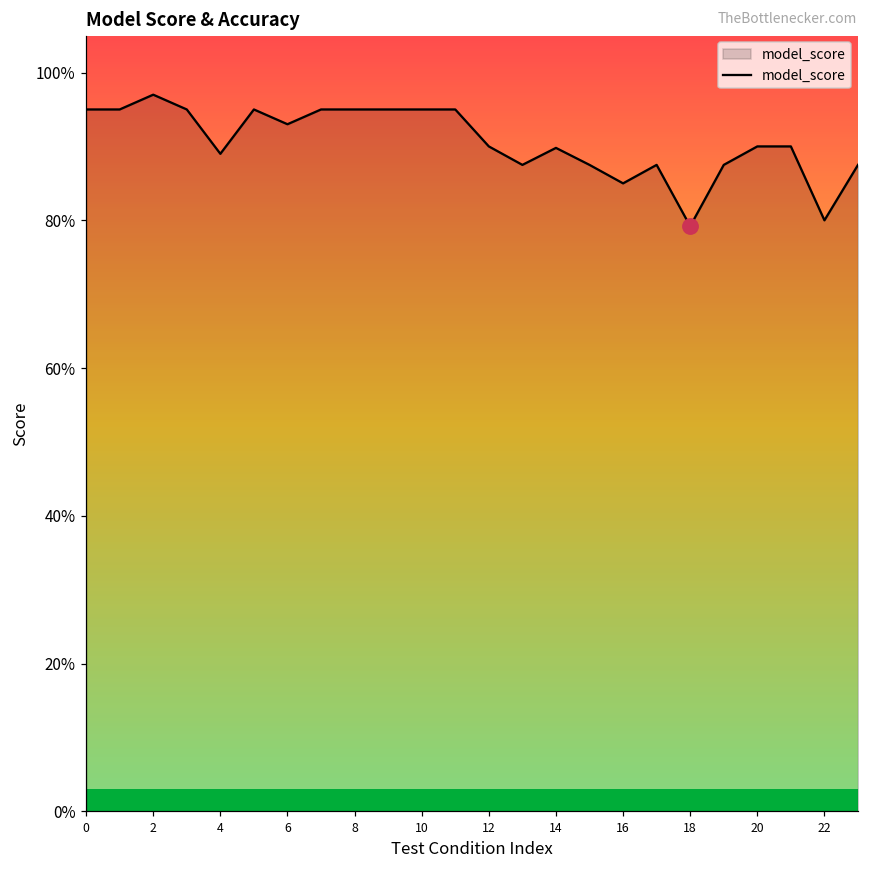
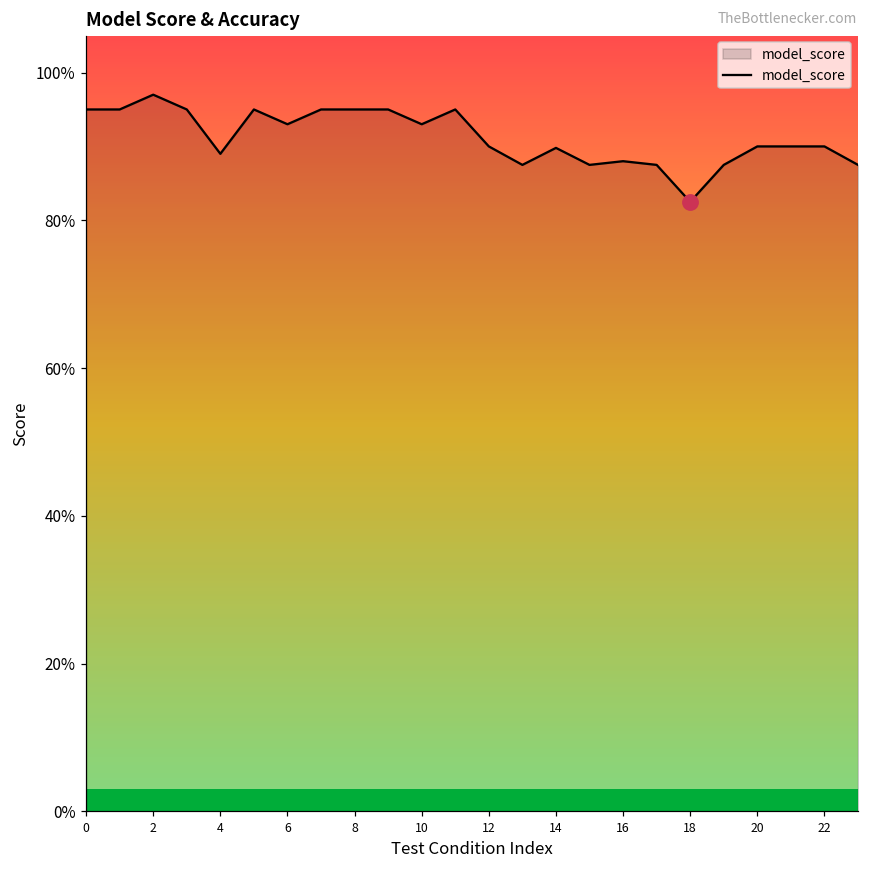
model_score, 10: 95% -> 93%
model_score, 16: 85% -> 88%
model_score, 18: 79% -> 83%
model_score, 22: 80% -> 90%
